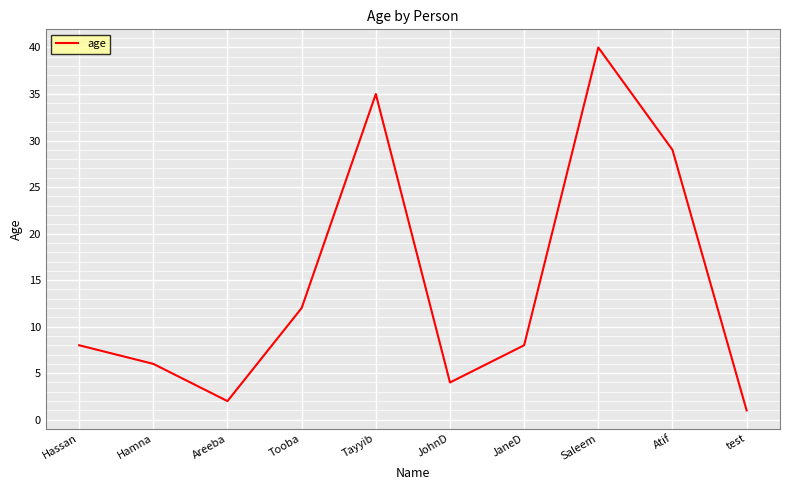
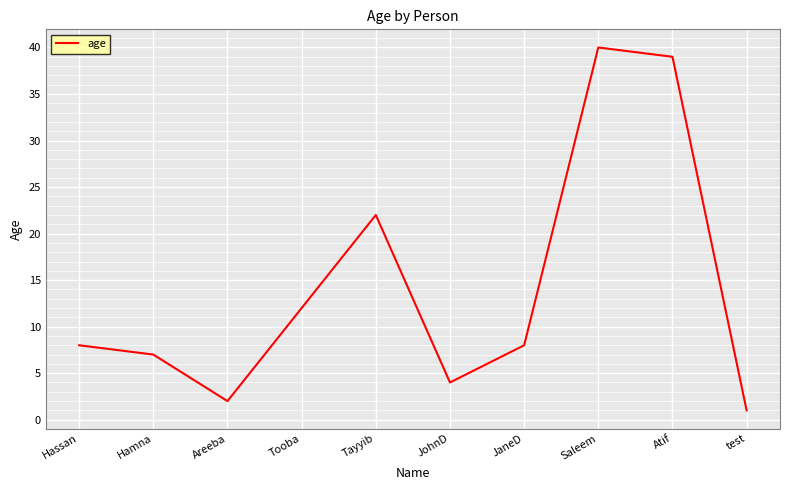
Hamna: 6 -> 7
Tayyib: 35 -> 22
Atif: 29 -> 39
